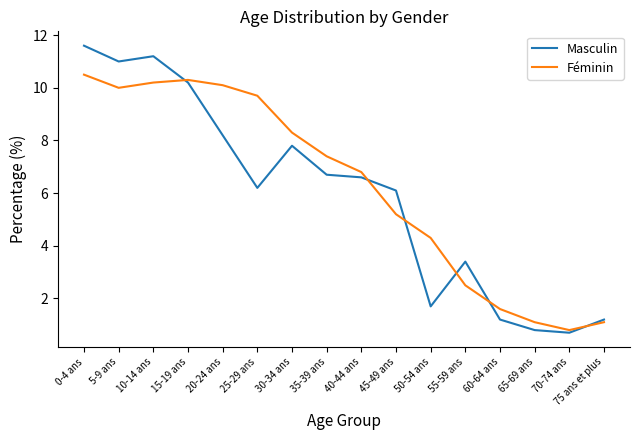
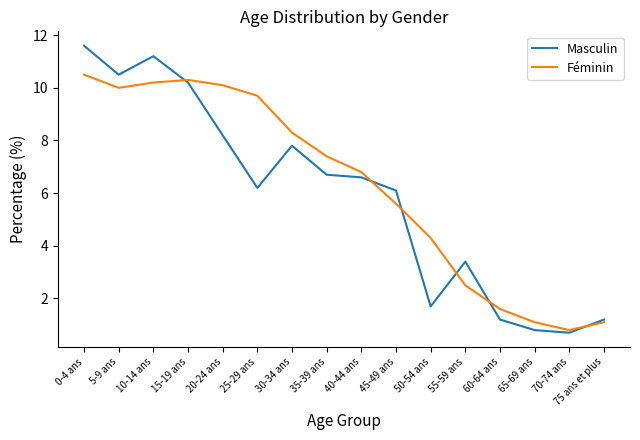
Masculin, 5-9 ans: 11.0 -> 10.5
Féminin, 45-49 ans: 5.2 -> 5.6
